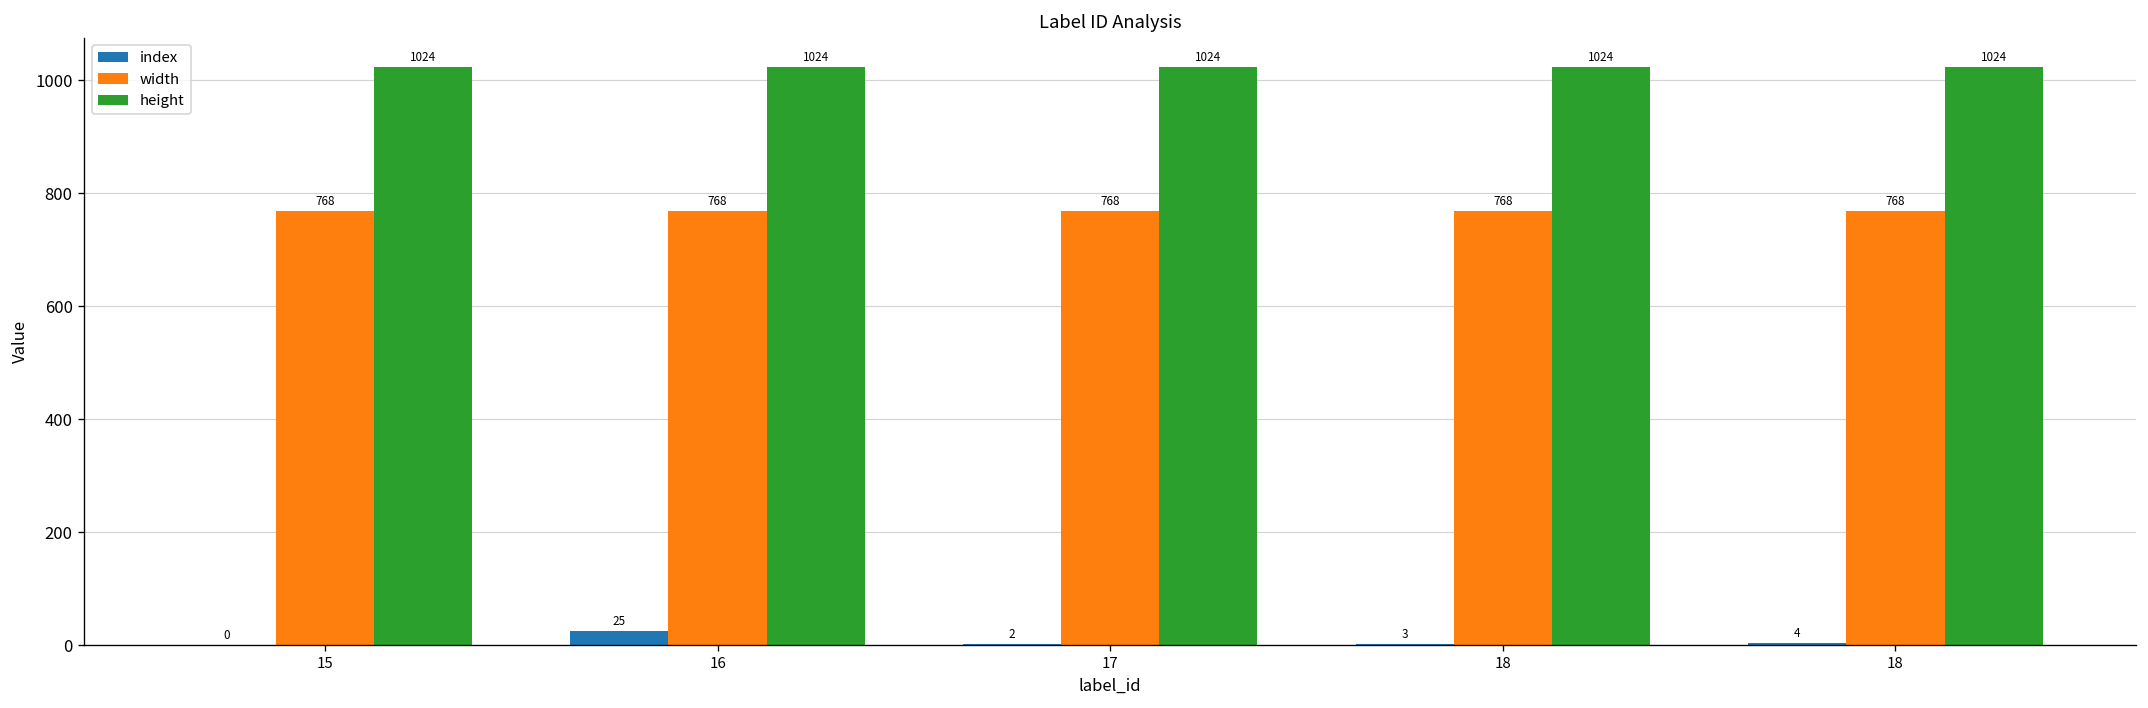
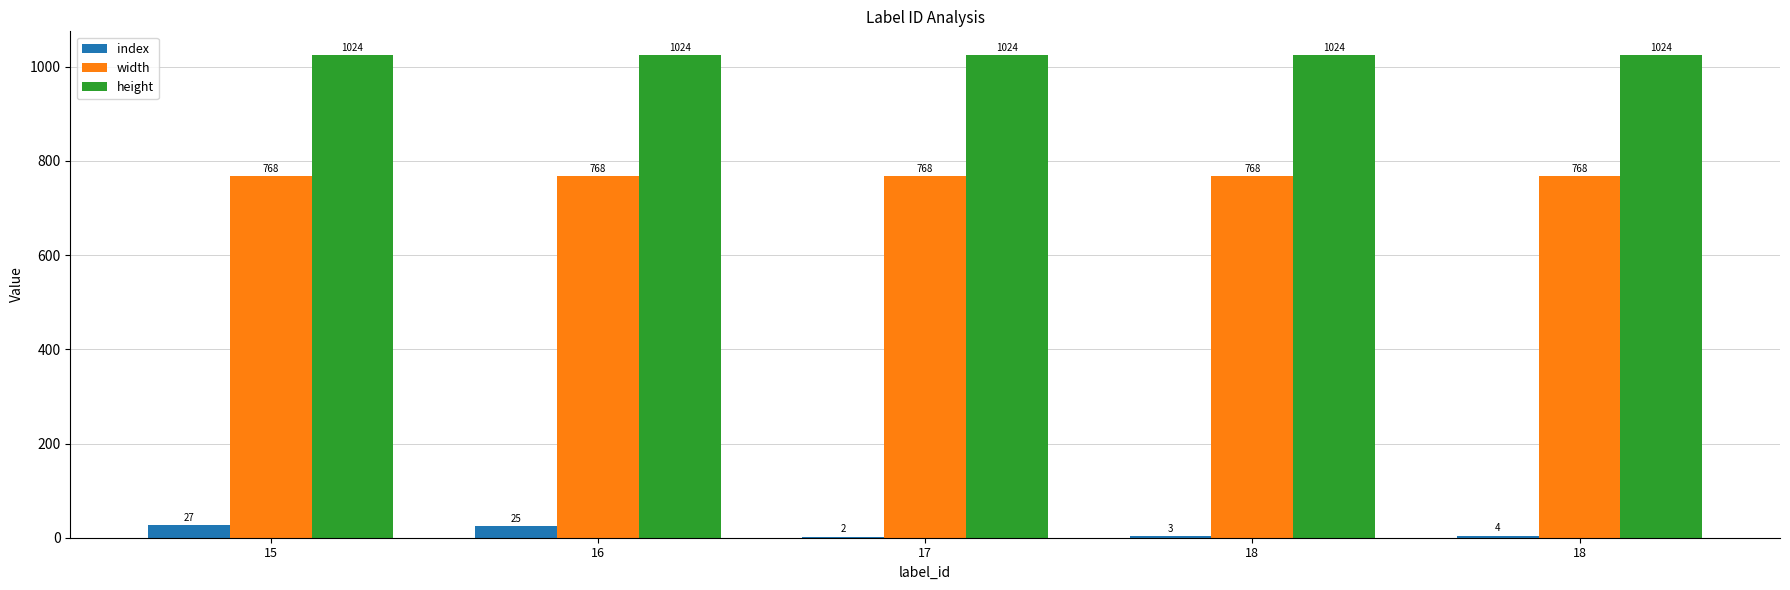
index, 15: 0 -> 27
